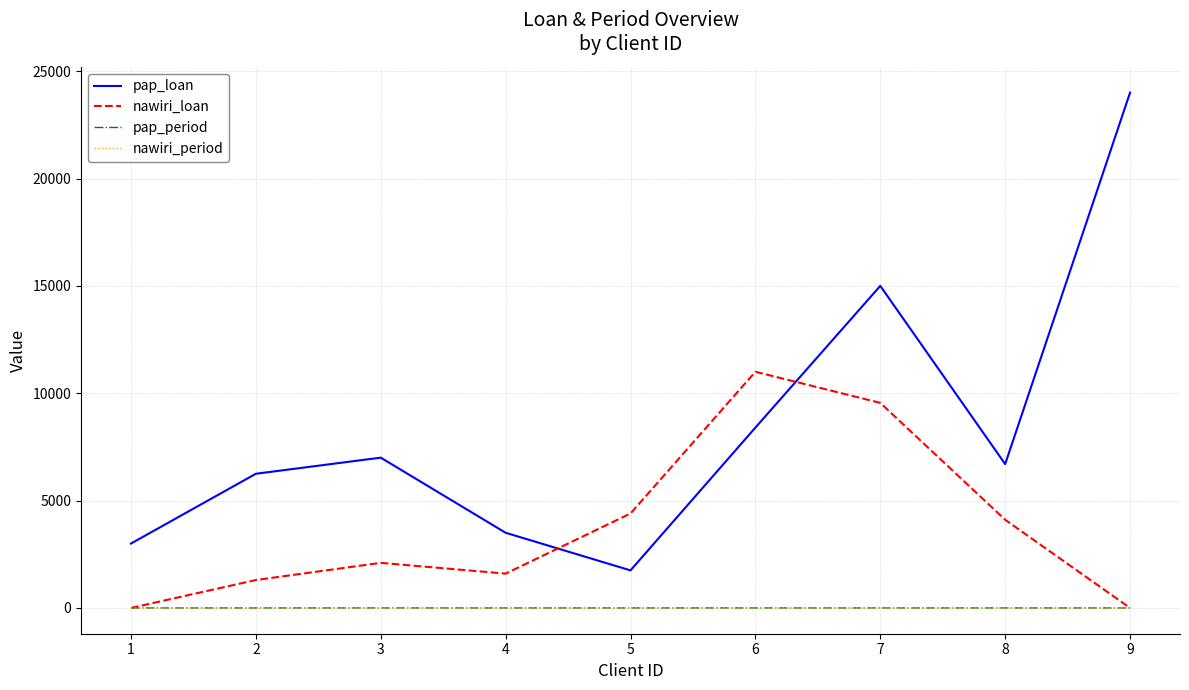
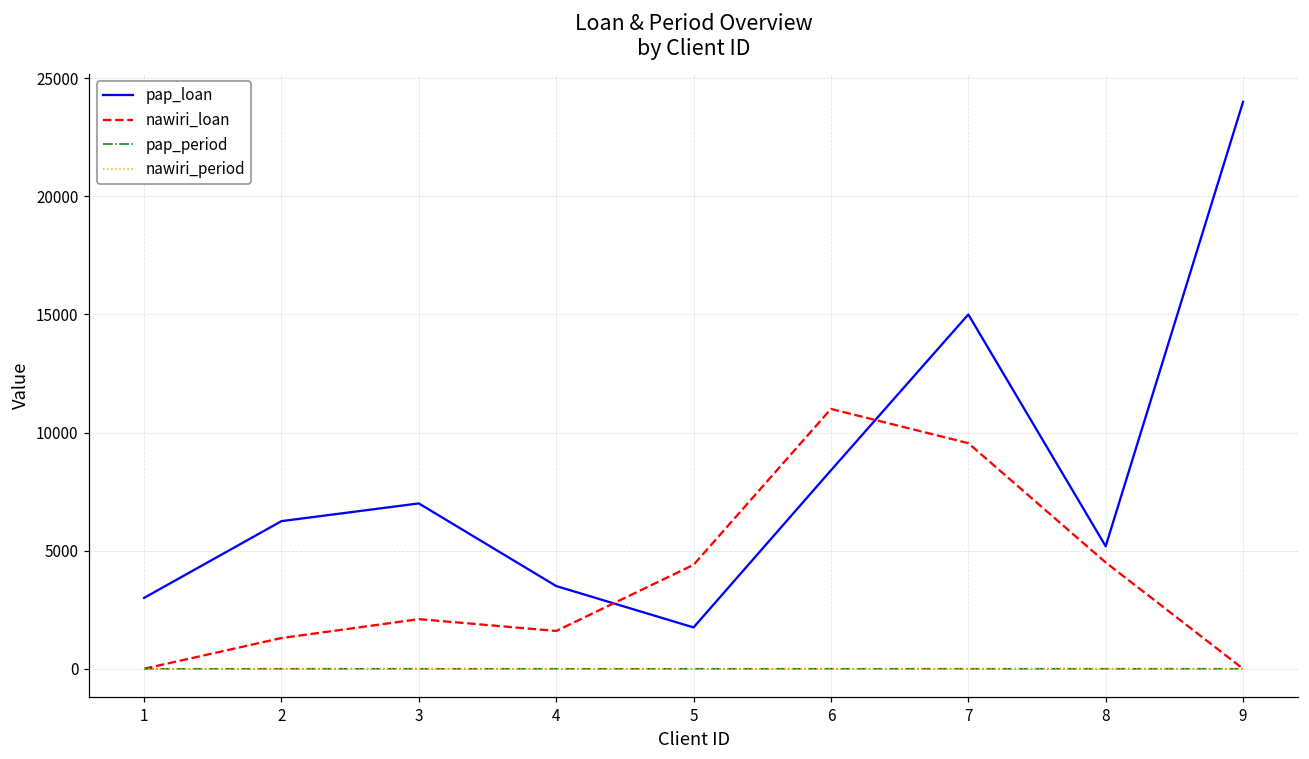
pap_loan, 8: 6700 -> 5200
nawiri_loan, 8: 4100 -> 4500
